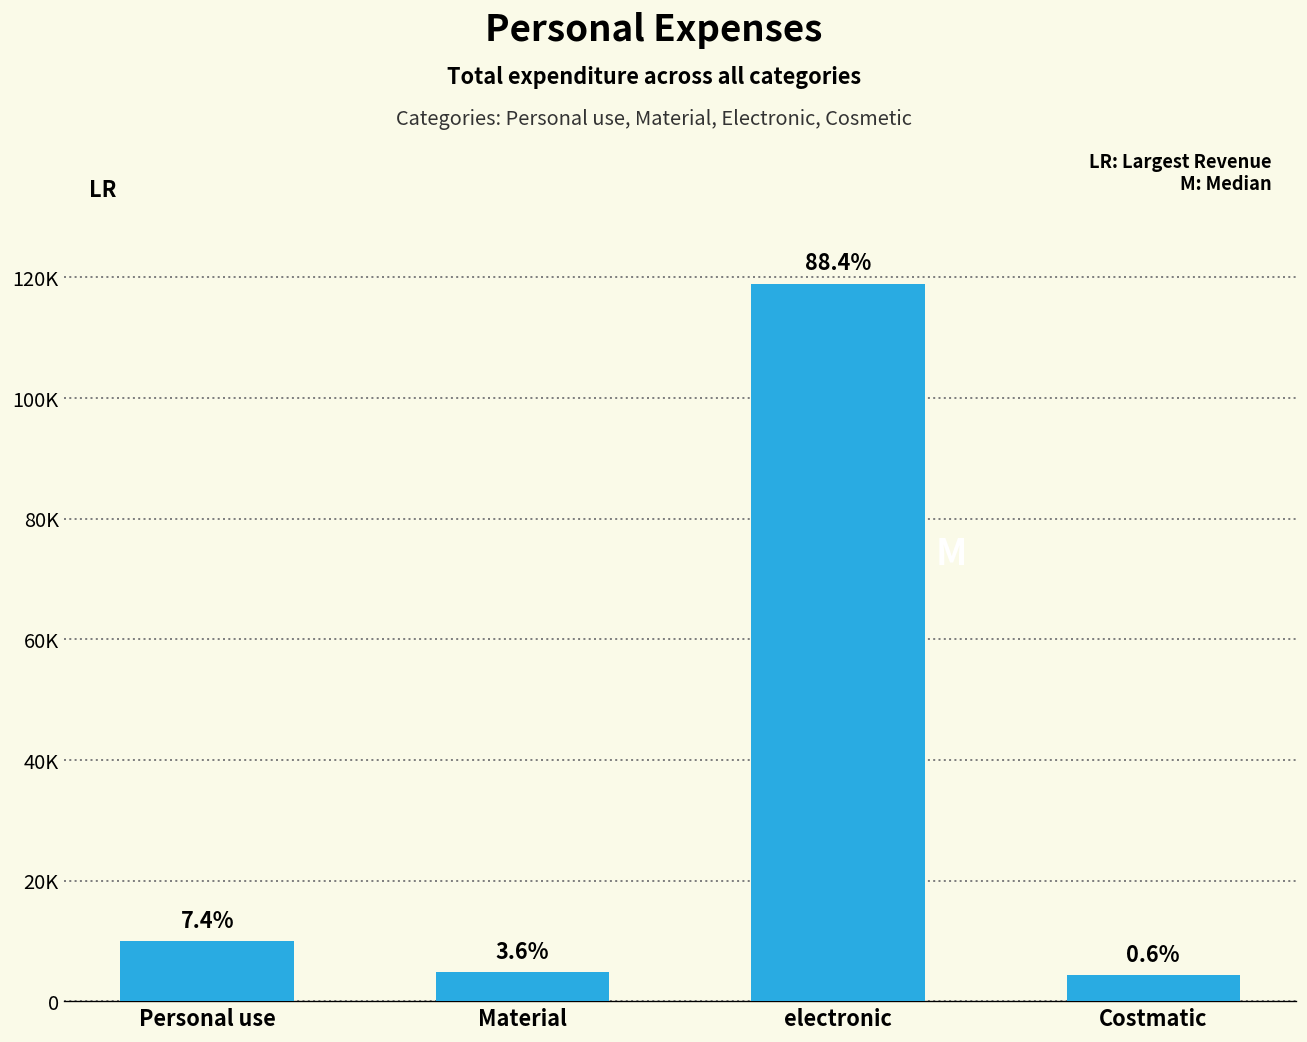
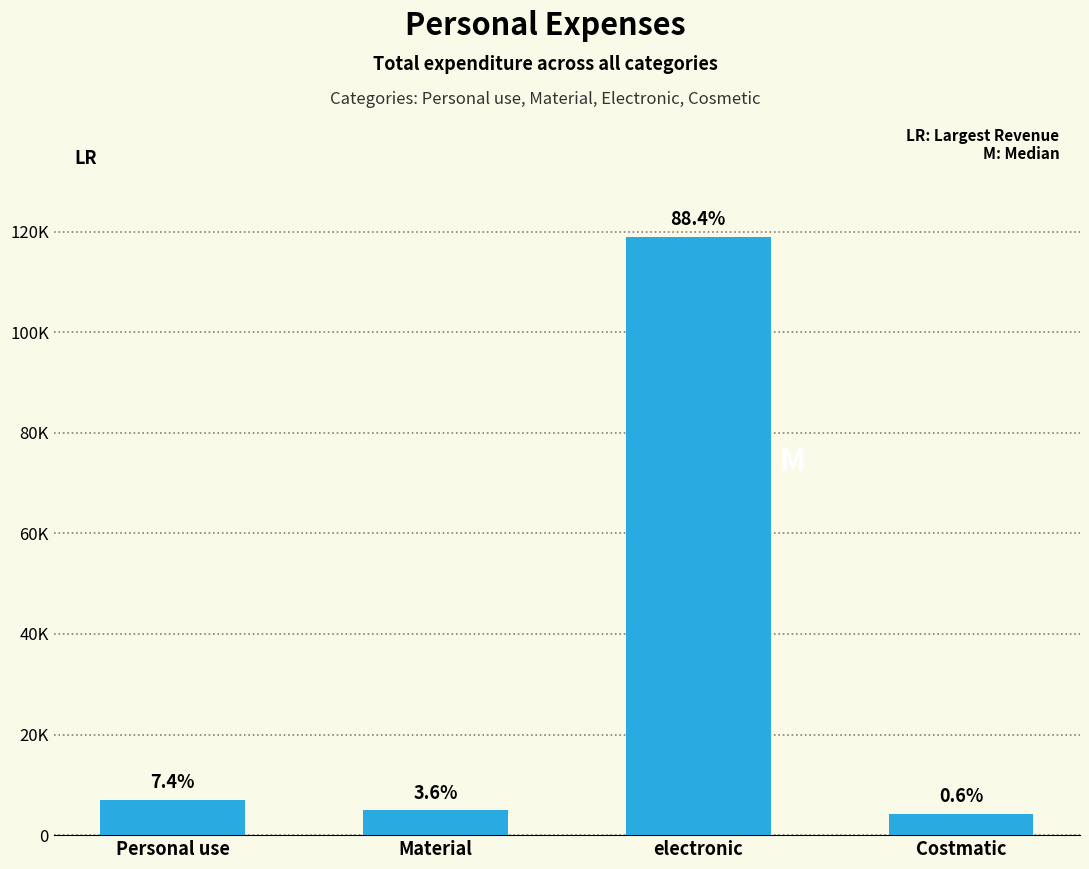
Personal use: 10000 -> 7000
